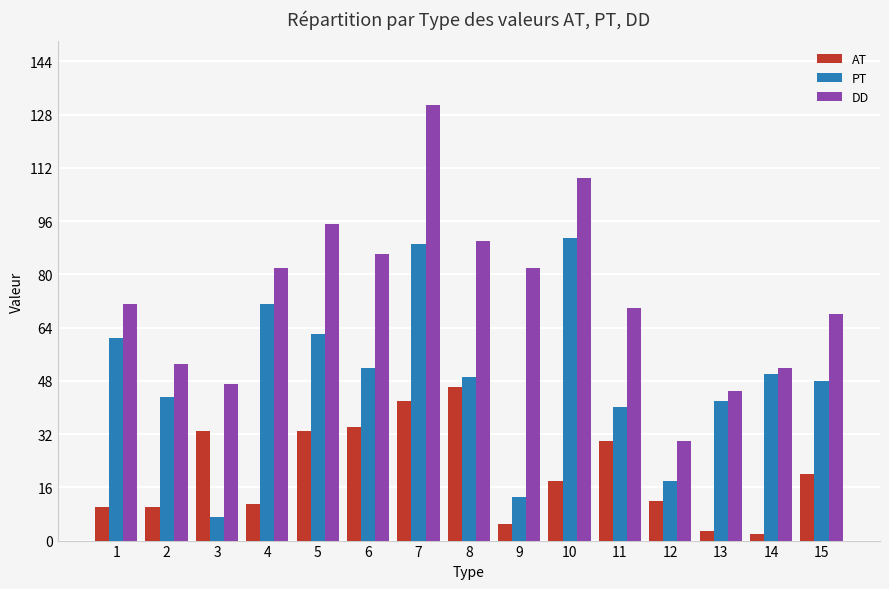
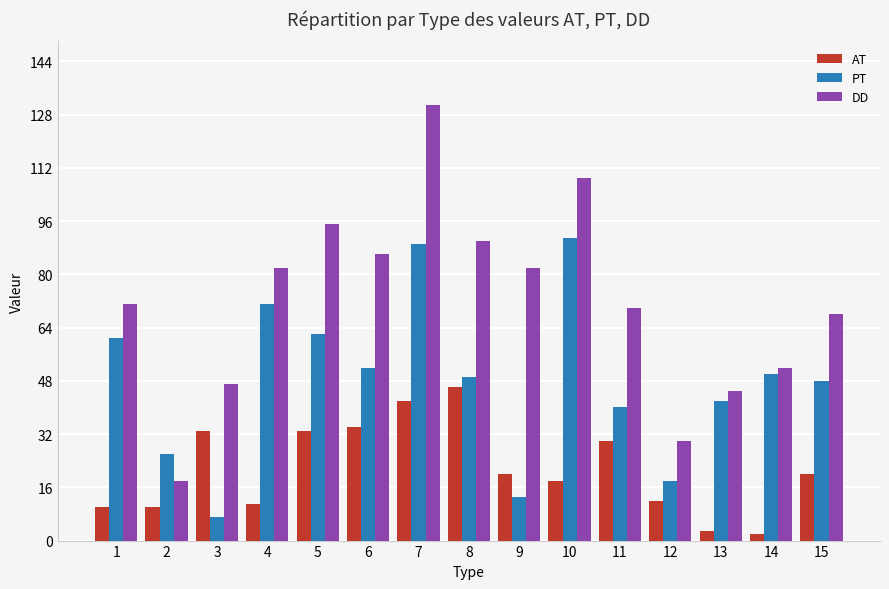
PT, 2: 43 -> 26
DD, 2: 53 -> 18
AT, 9: 5 -> 20
